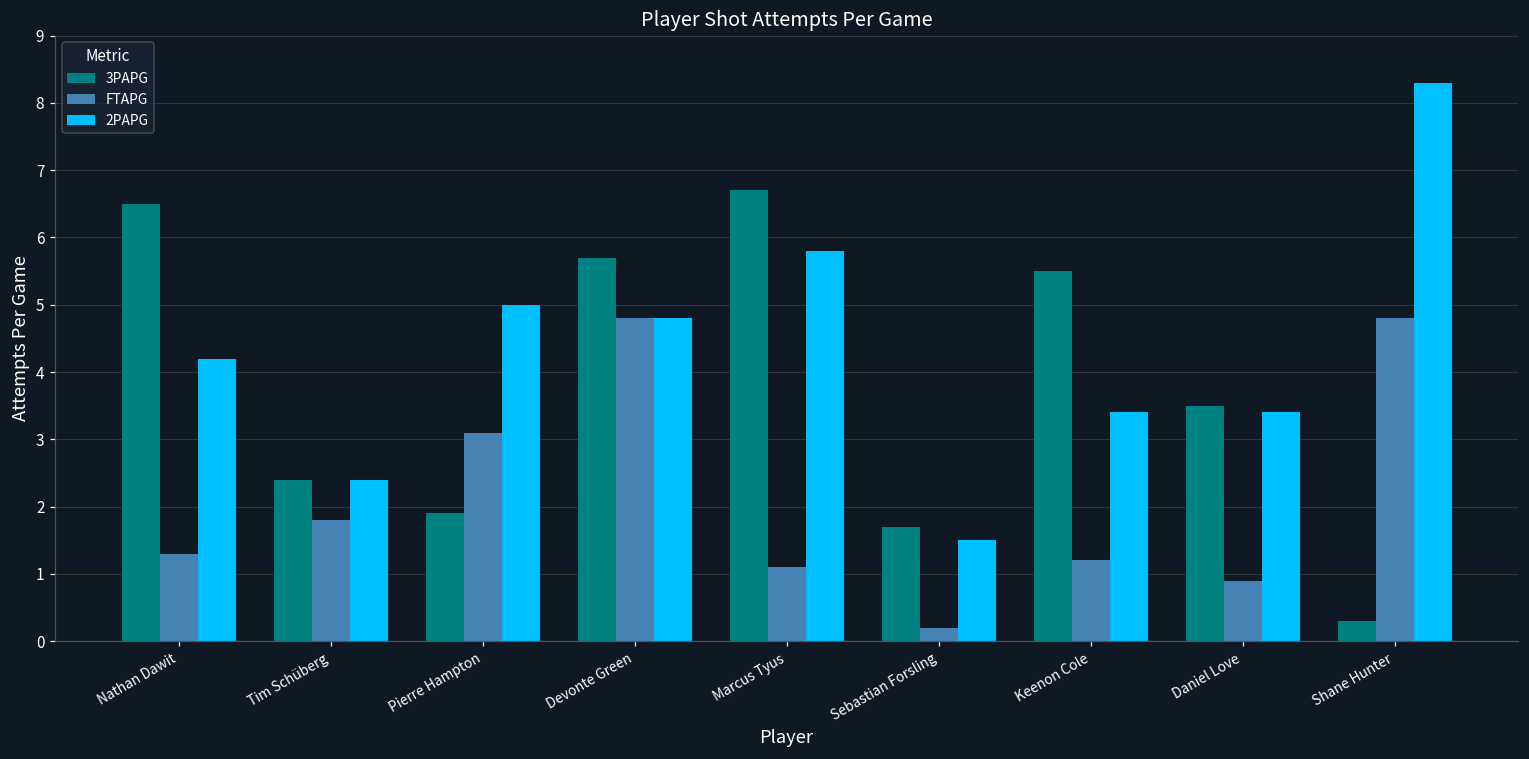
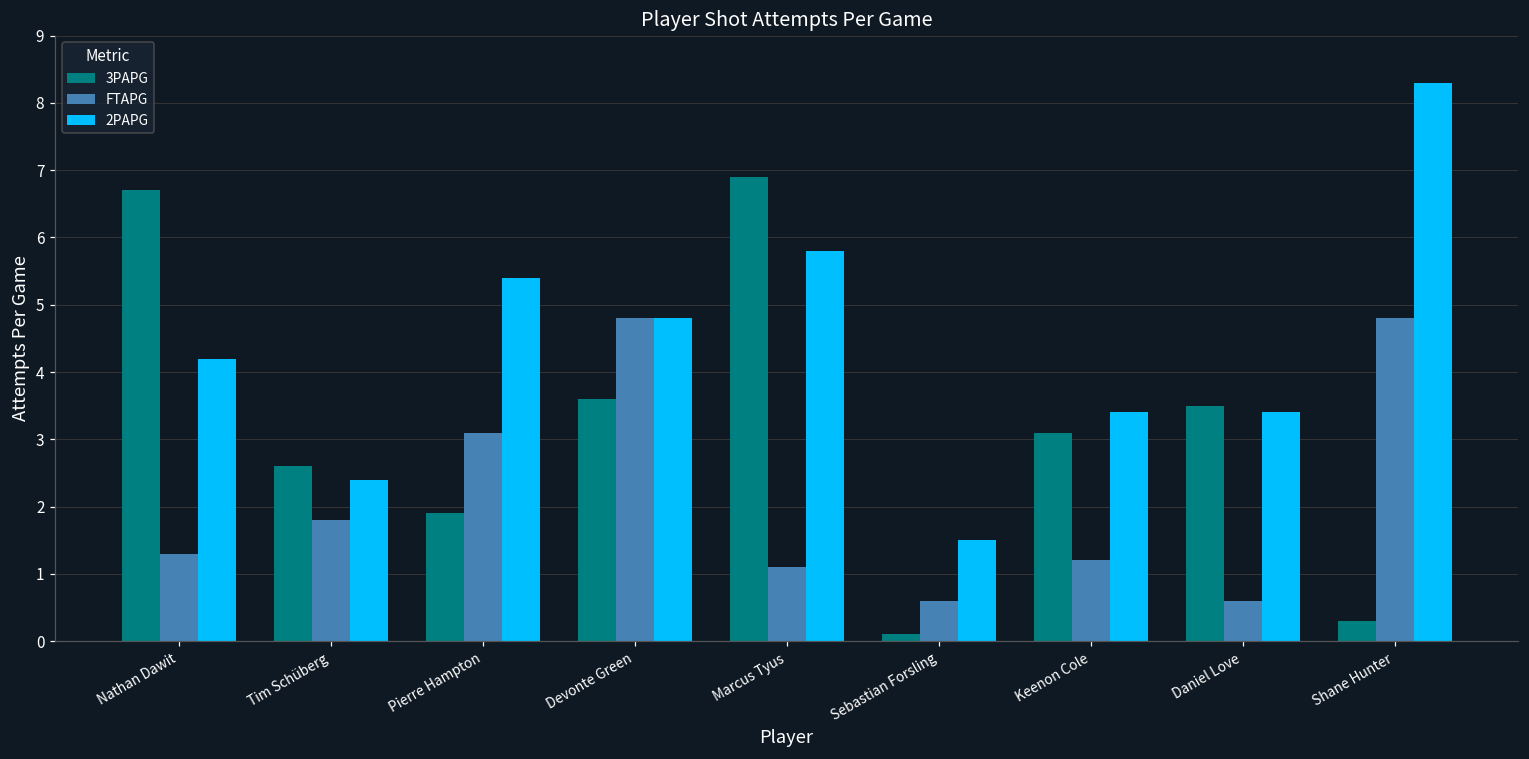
3PAPG, Nathan Dawit: 6.5 -> 6.7
3PAPG, Tim Schüberg: 2.4 -> 2.6
2PAPG, Pierre Hampton: 5.0 -> 5.4
3PAPG, Devonte Green: 5.7 -> 3.6
3PAPG, Marcus Tyus: 6.7 -> 6.9
3PAPG, Sebastian Forsling: 1.7 -> 0.1
FTAPG, Sebastian Forsling: 0.2 -> 0.6
3PAPG, Keenon Cole: 5.5 -> 3.1
FTAPG, Daniel Love: 0.9 -> 0.6
